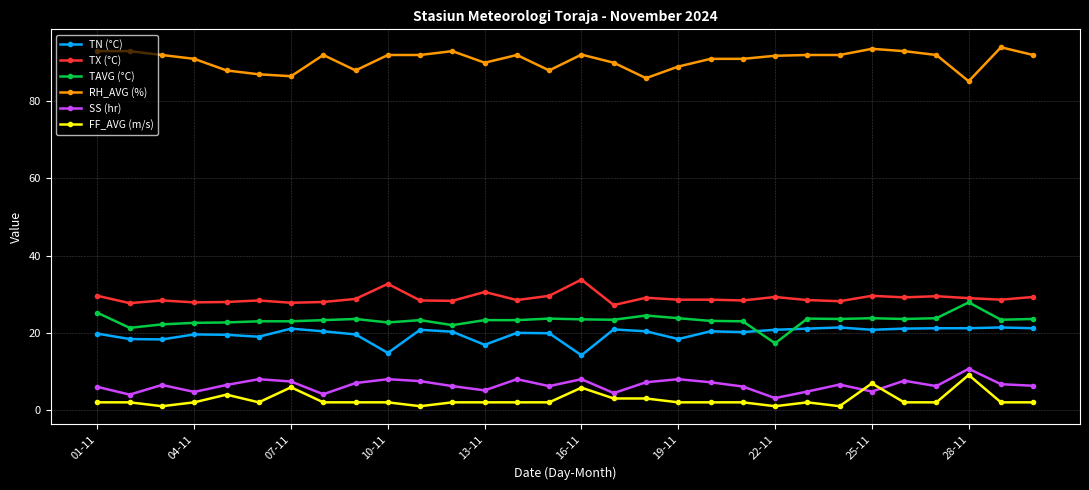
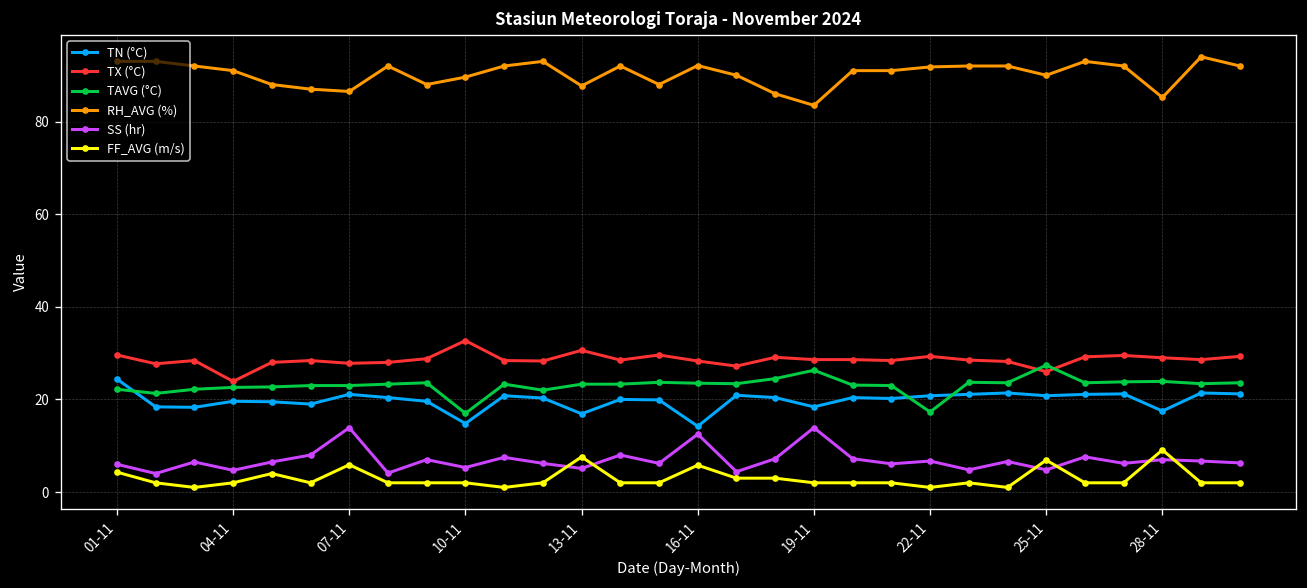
TN (°C), 01-11: 20 -> 24
TAVG (°C), 01-11: 25 -> 22
FF_AVG (m/s), 01-11: 2 -> 4
TX (°C), 04-11: 28 -> 24
SS (hr), 07-11: 7 -> 14
TAVG (°C), 10-11: 23 -> 17
RH_AVG (%), 10-11: 92 -> 90
SS (hr), 10-11: 8 -> 5
RH_AVG (%), 13-11: 90 -> 88
FF_AVG (m/s), 13-11: 2 -> 8
TX (°C), 16-11: 34 -> 28
SS (hr), 16-11: 8 -> 13
TAVG (°C), 19-11: 24 -> 26
RH_AVG (%), 19-11: 89 -> 84
SS (hr), 19-11: 8 -> 14
SS (hr), 22-11: 3 -> 7
TX (°C), 25-11: 30 -> 26
TAVG (°C), 25-11: 24 -> 27
RH_AVG (%), 25-11: 94 -> 90
TN (°C), 28-11: 21 -> 18
TAVG (°C), 28-11: 28 -> 24
SS (hr), 28-11: 11 -> 7
